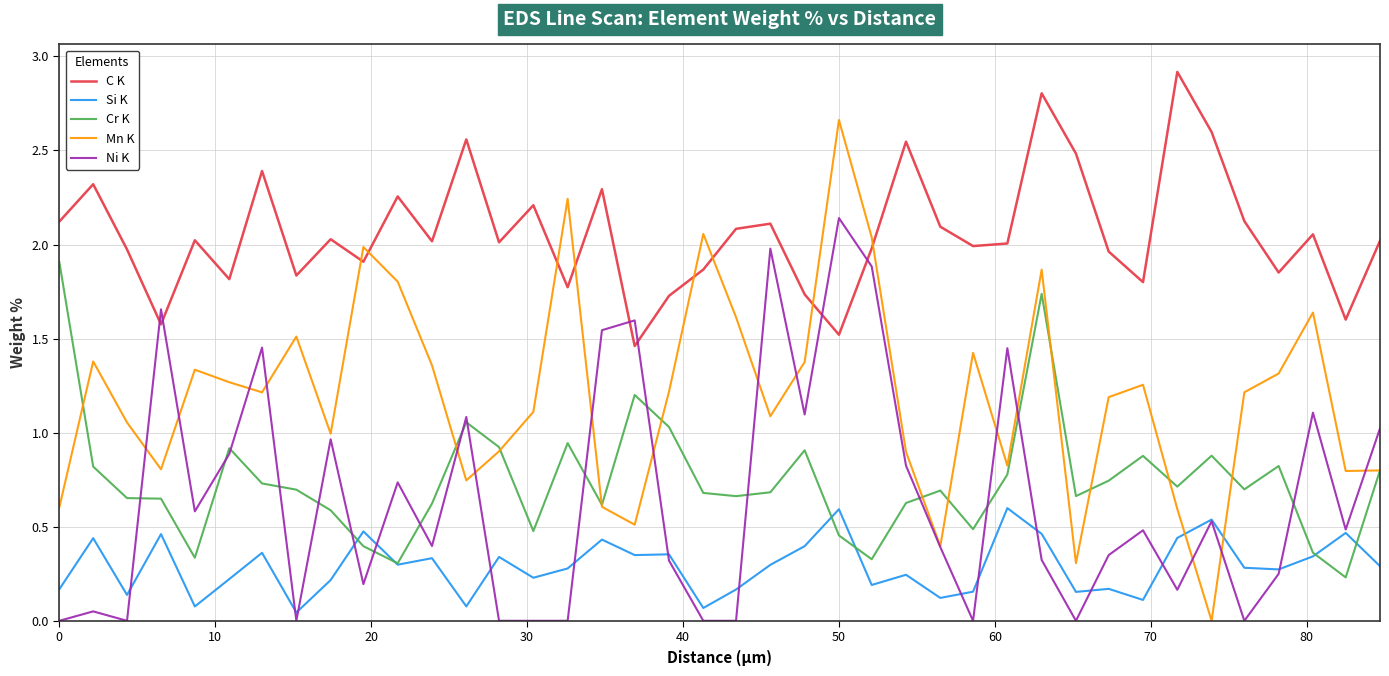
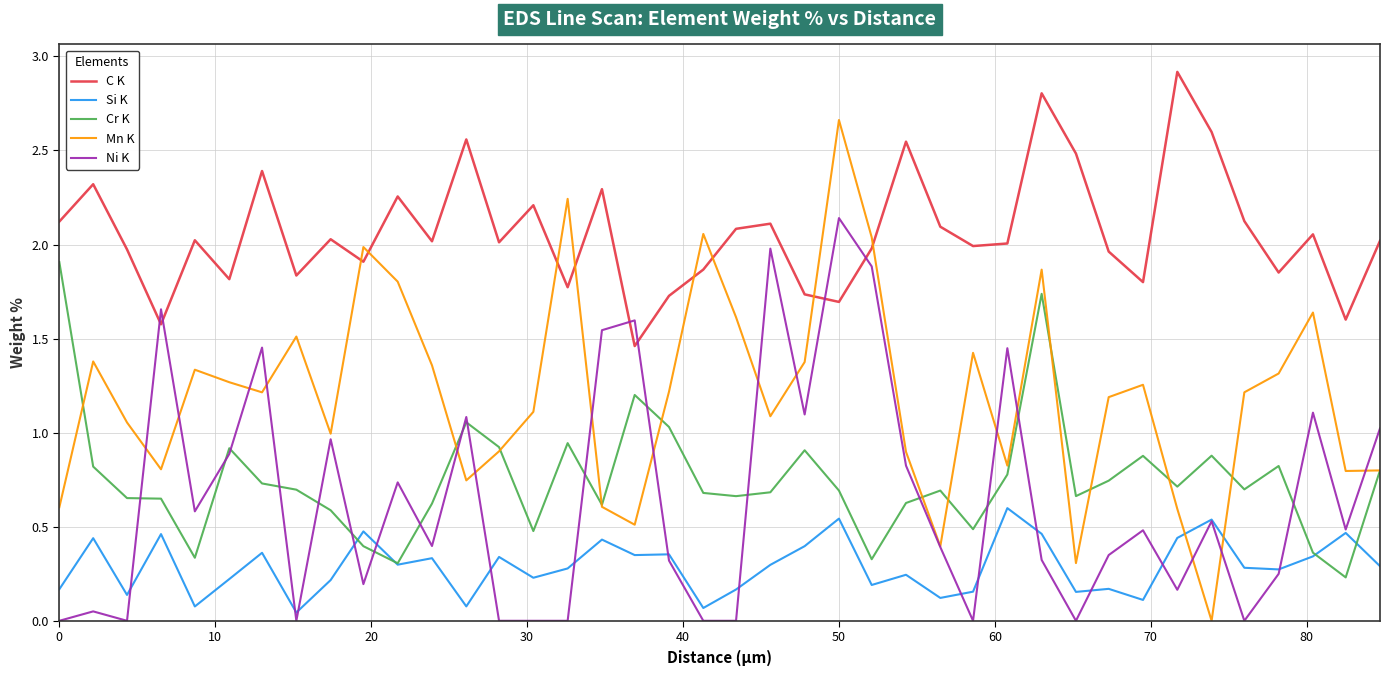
C K, 50: 1.52 -> 1.69
Si K, 50: 0.59 -> 0.54
Cr K, 50: 0.45 -> 0.69
